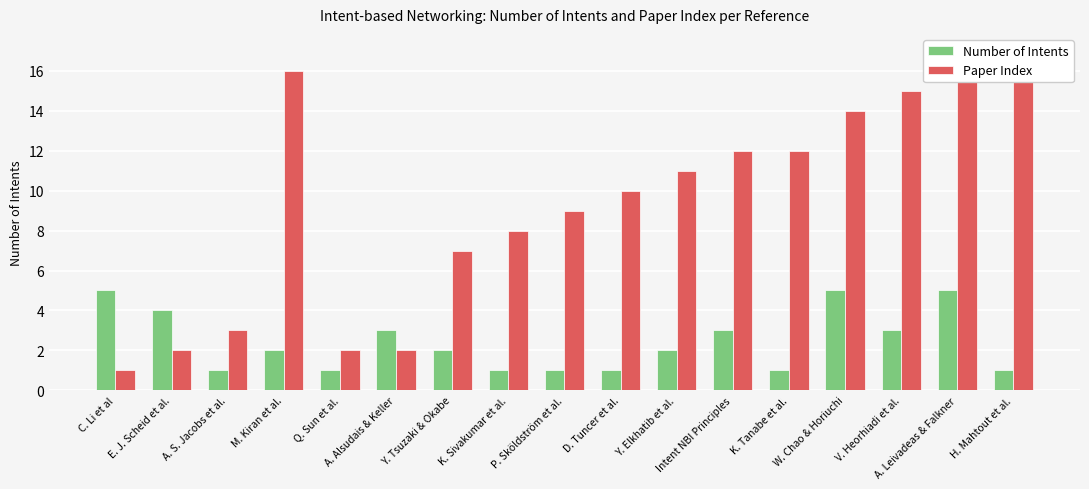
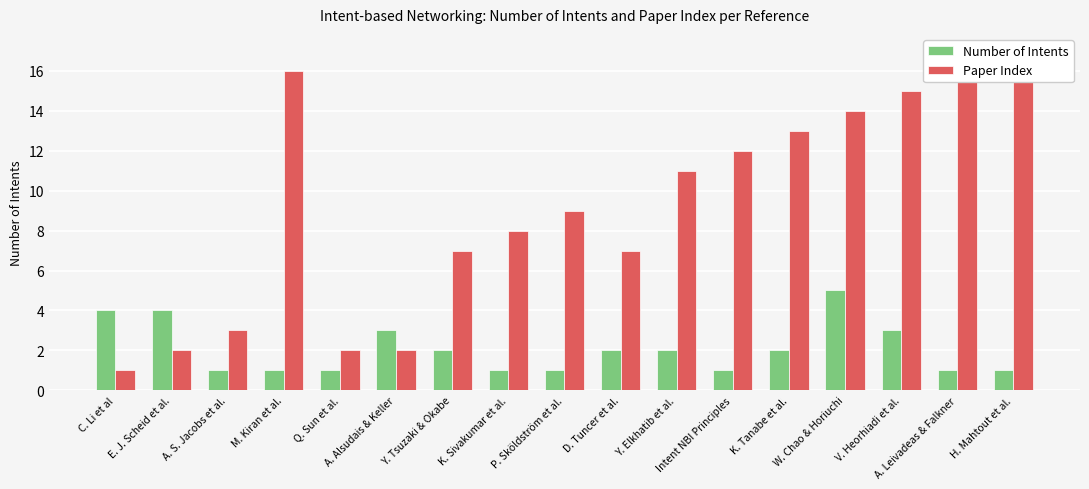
Number of Intents, C. Li et al: 5 -> 4
Number of Intents, M. Kiran et al.: 2 -> 1
Number of Intents, D. Tuncer et al.: 1 -> 2
Paper Index, D. Tuncer et al.: 10 -> 7
Number of Intents, Intent NBI Principles: 3 -> 1
Number of Intents, K. Tanabe et al.: 1 -> 2
Paper Index, K. Tanabe et al.: 12 -> 13
Number of Intents, A. Leivadeas & Falkner: 5 -> 1
